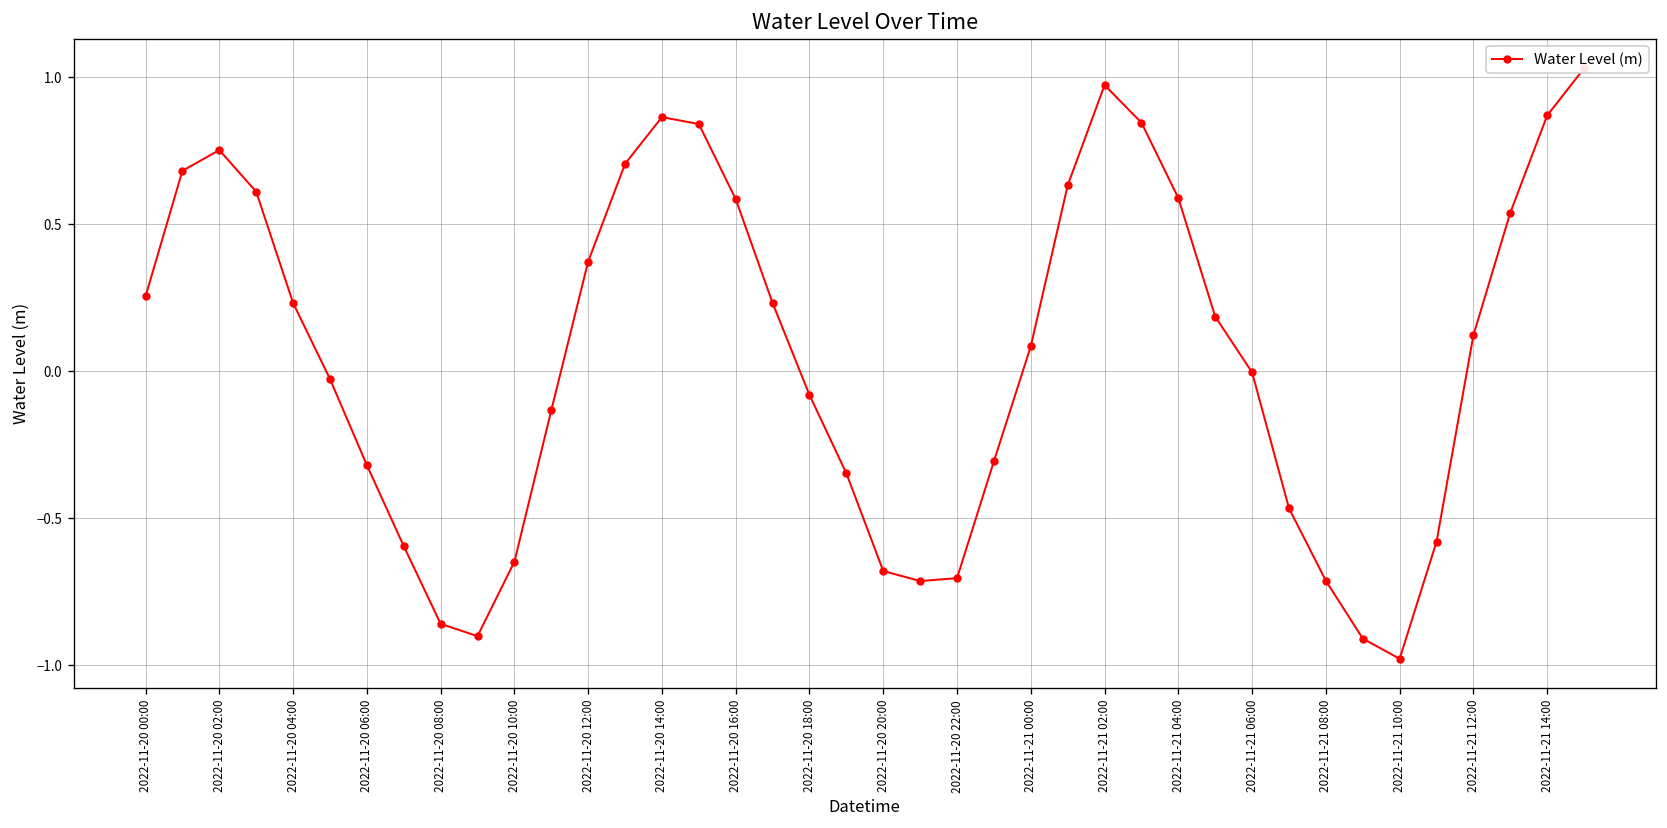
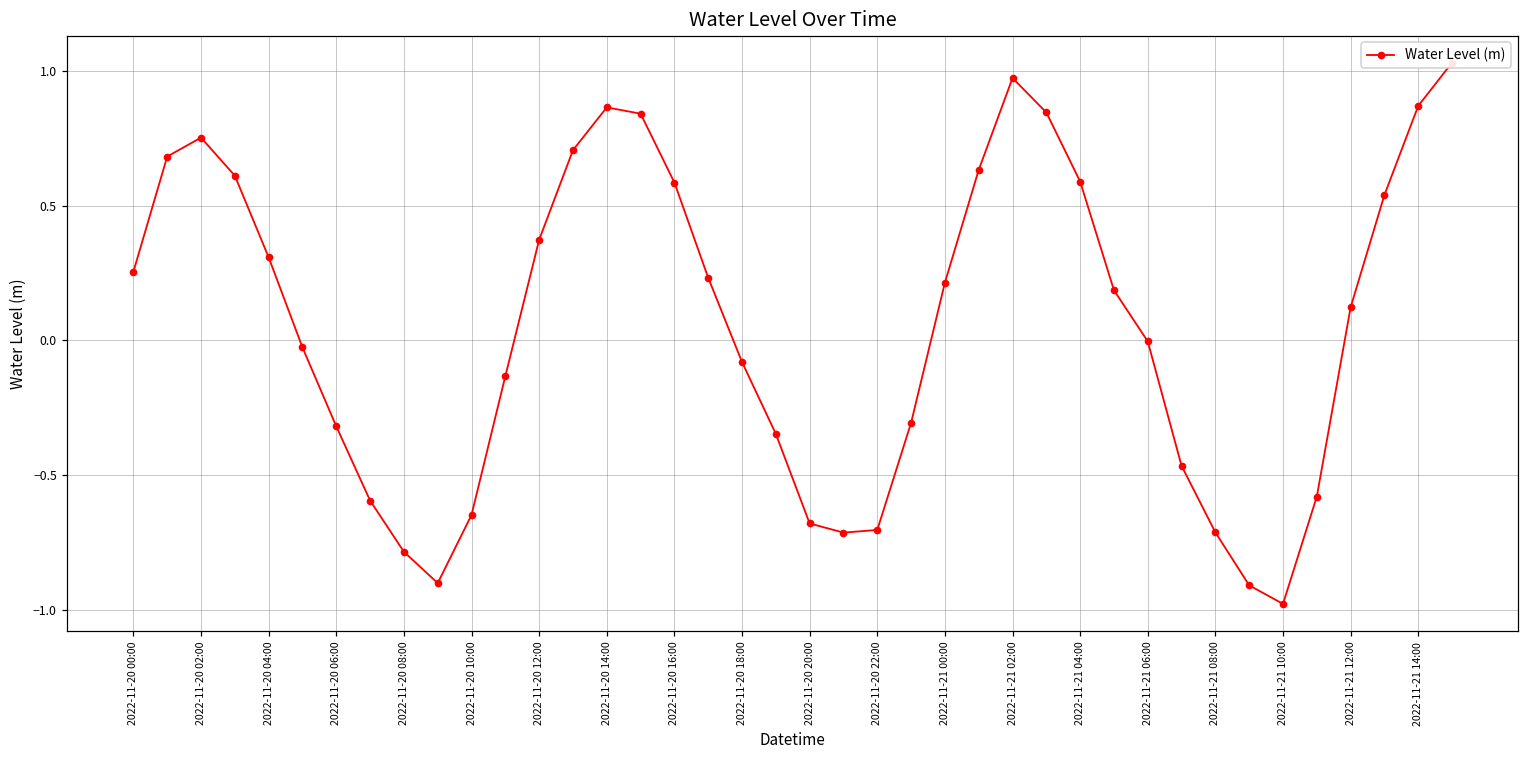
2022-11-20 04:00: 0.23 -> 0.31
2022-11-20 08:00: -0.86 -> -0.78
2022-11-21 00:00: 0.08 -> 0.21
